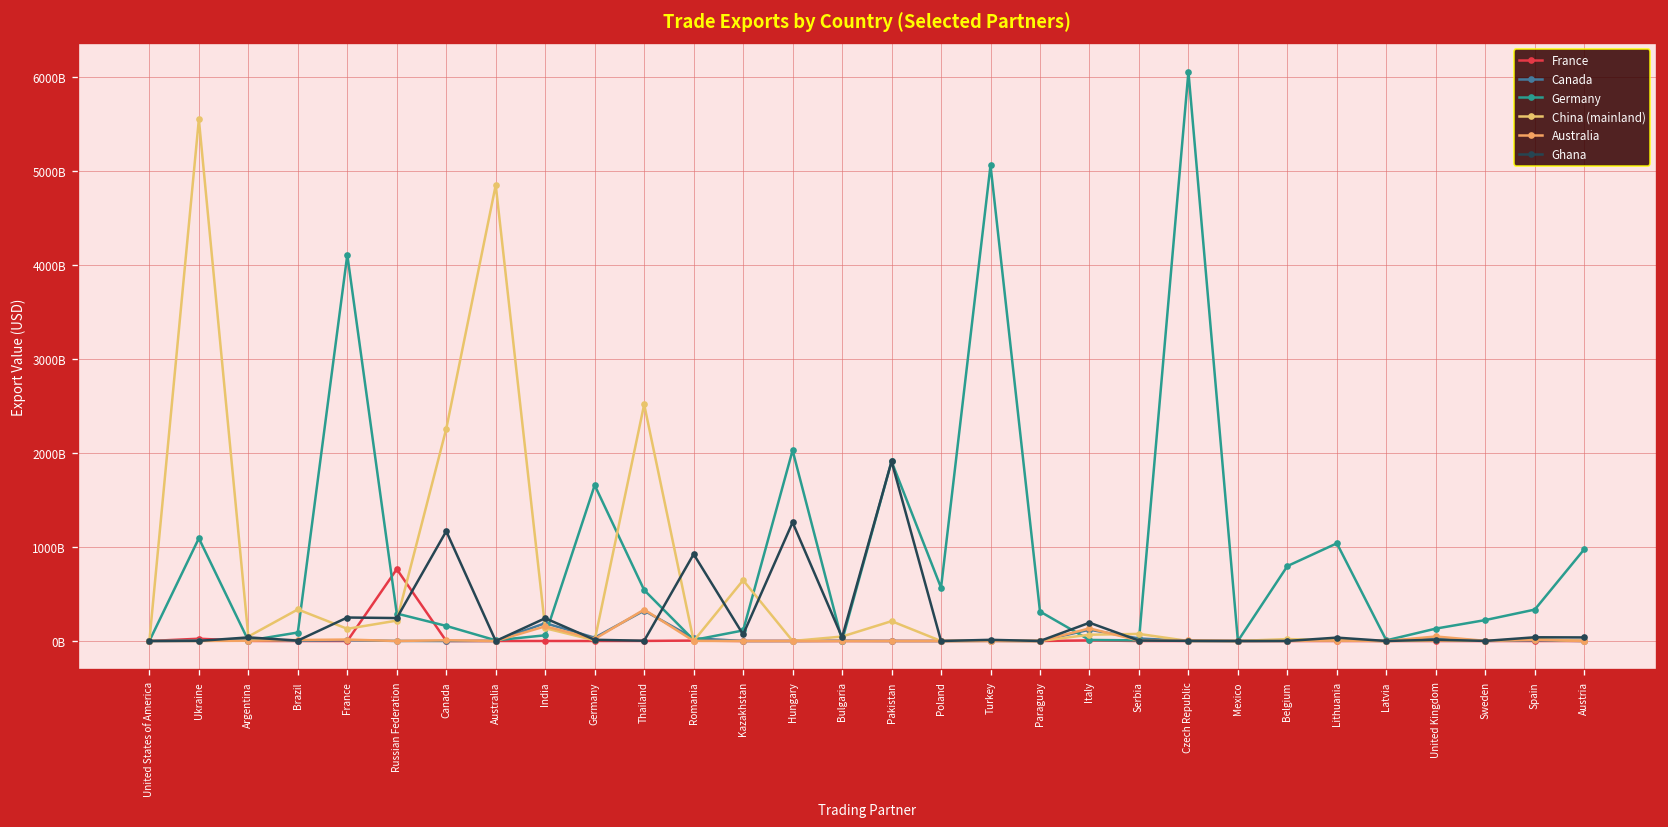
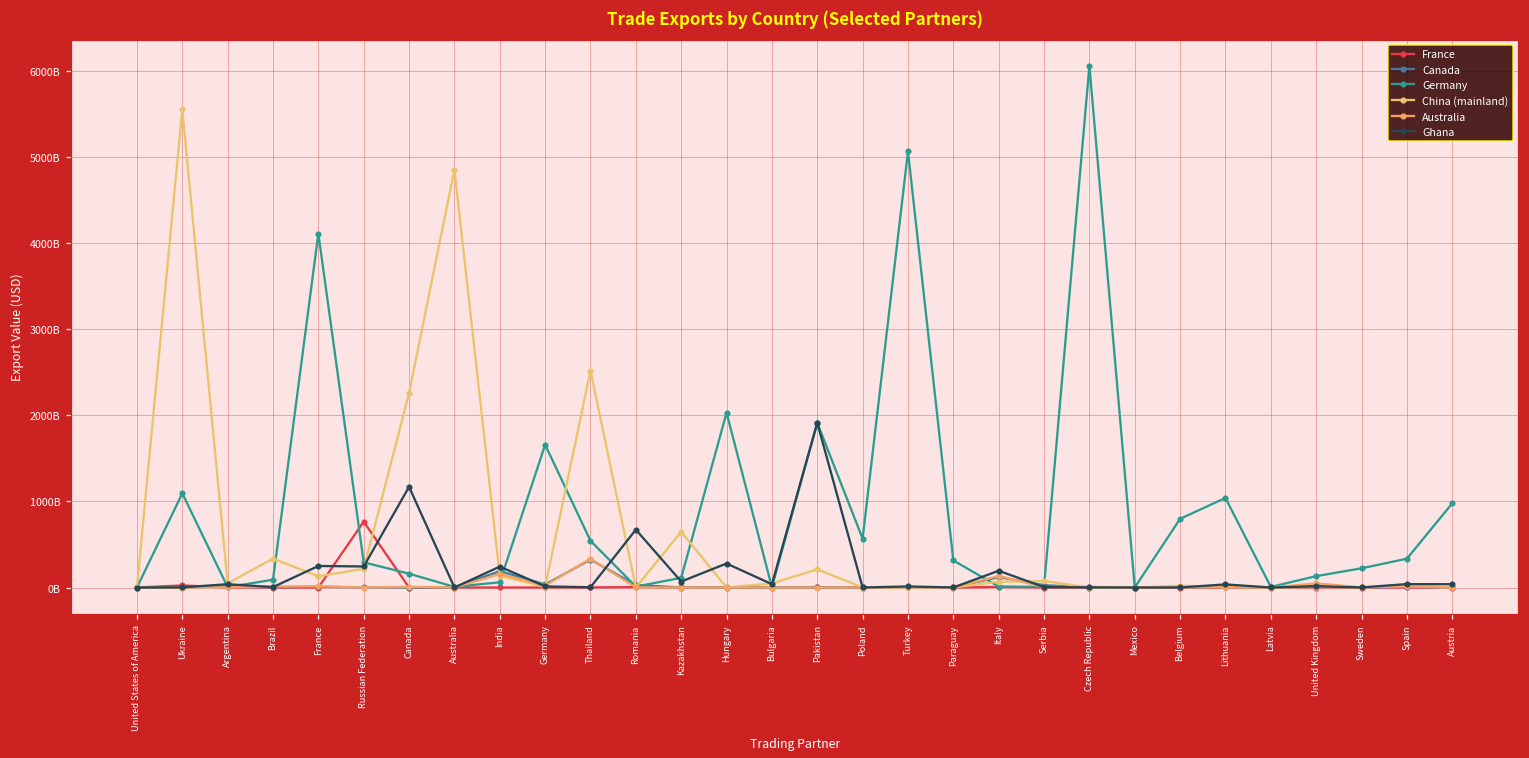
Ghana, Romania: 900000000000 -> 700000000000
Ghana, Hungary: 1300000000000 -> 300000000000
